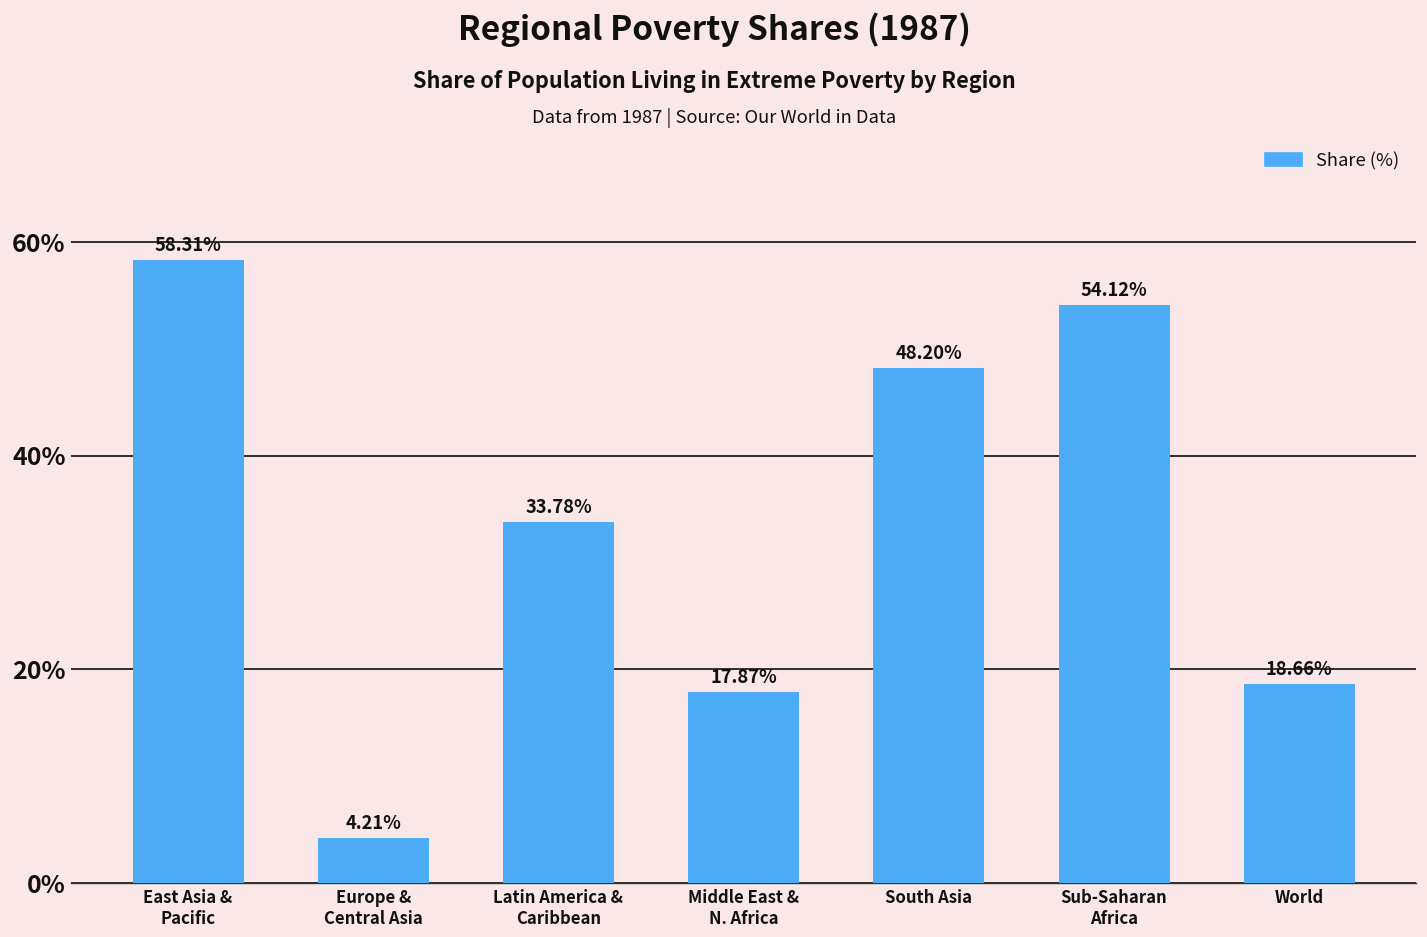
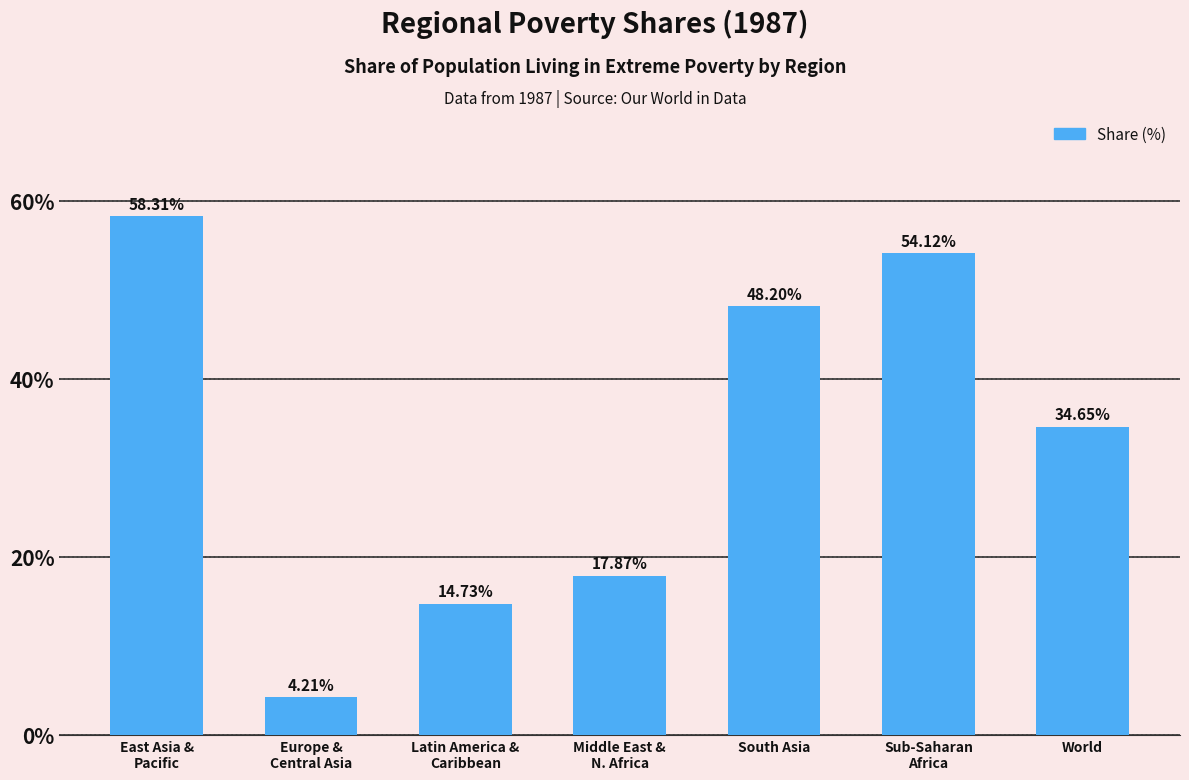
Latin America & Caribbean: 33.78% -> 14.73%
World: 18.66% -> 34.65%
